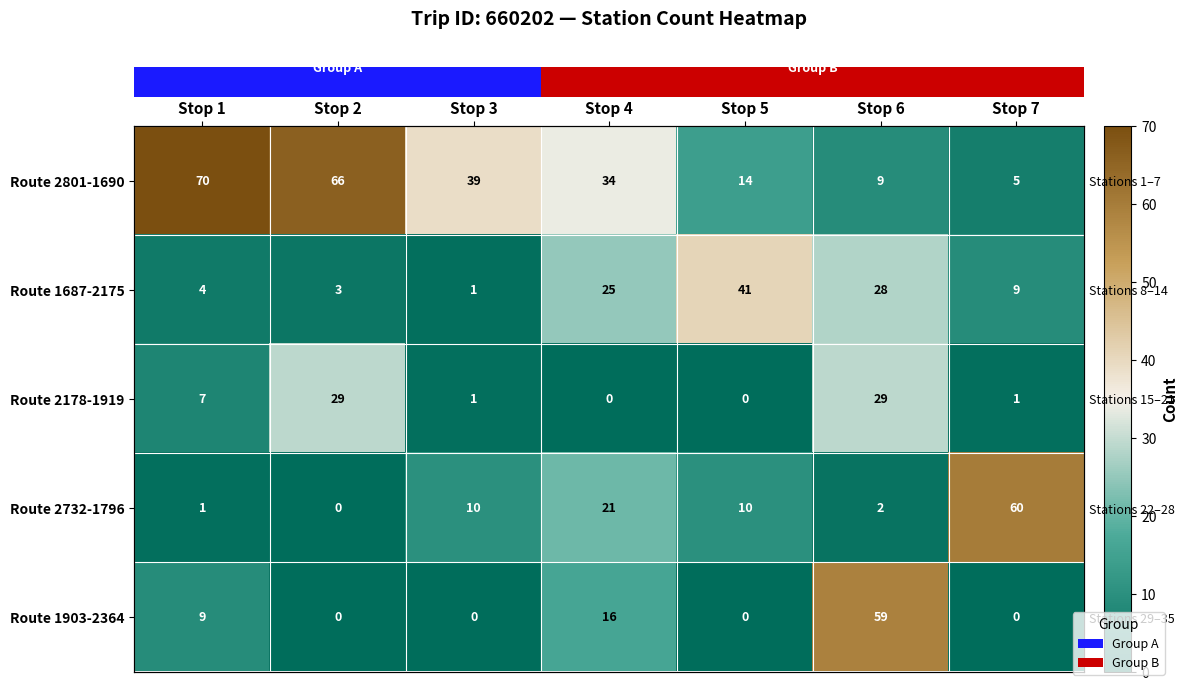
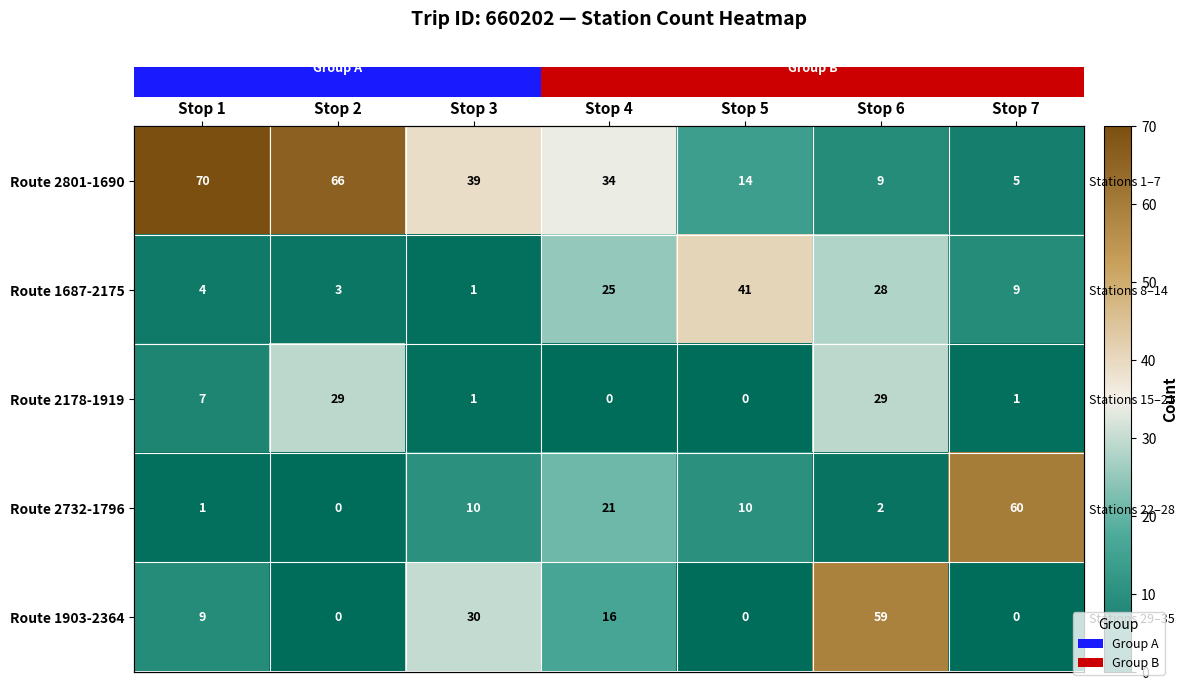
Route 1903-2364, Stop 3: 0 -> 30
